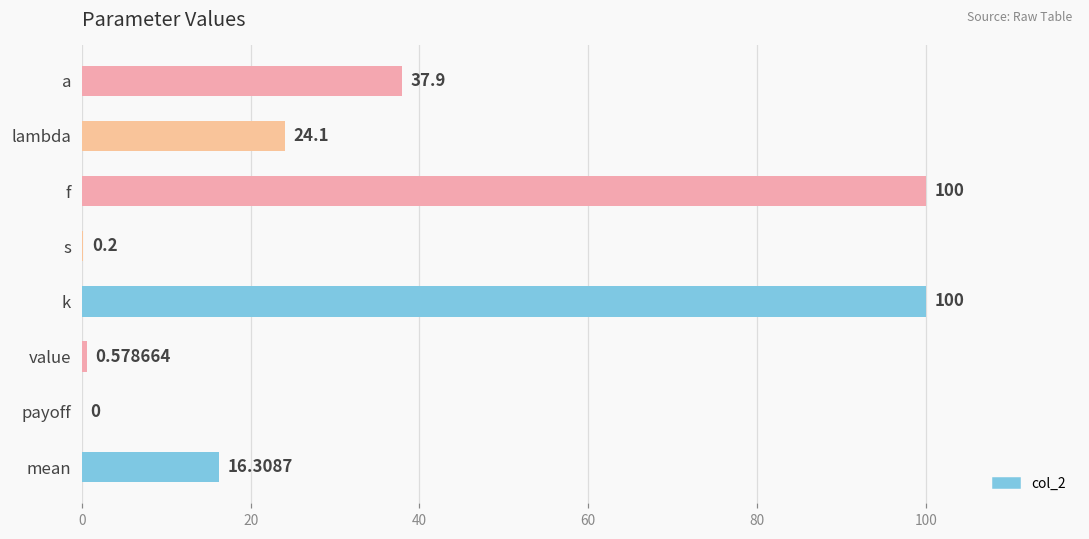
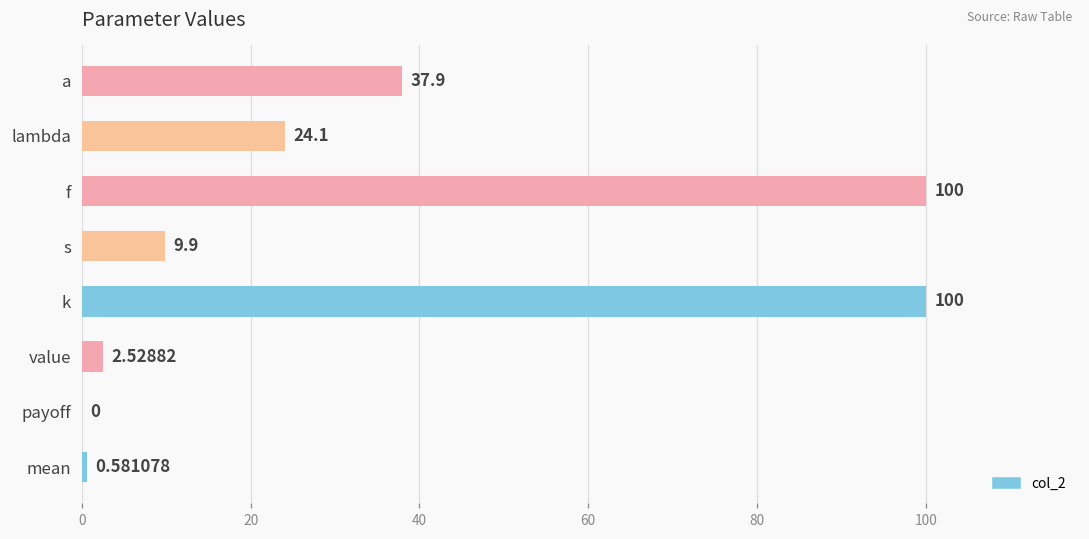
s: 0.2 -> 9.9
value: 0.578664 -> 2.52882
mean: 16.3087 -> 0.581078
